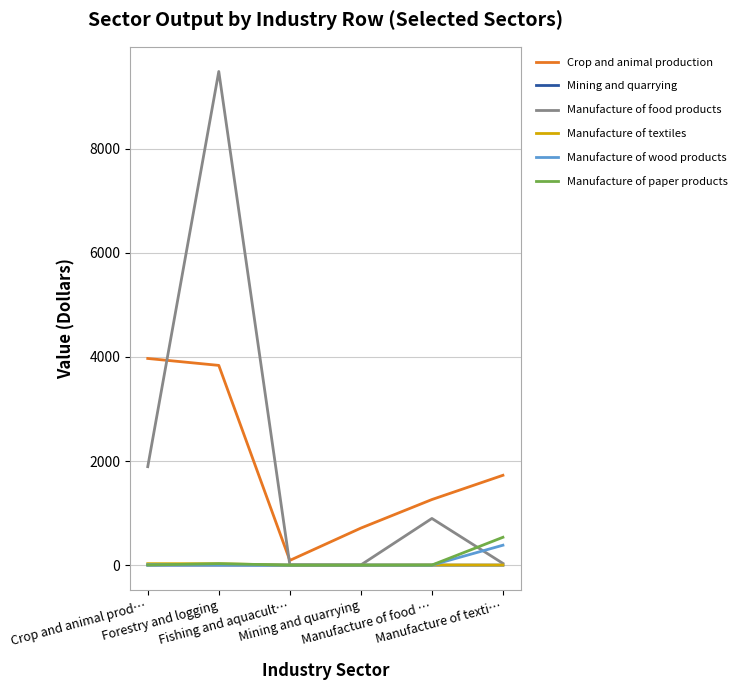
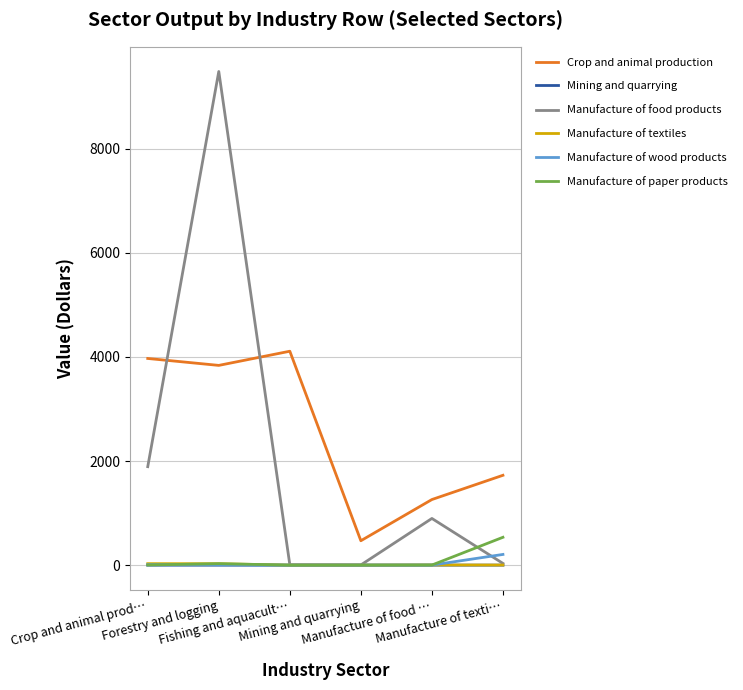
Crop and animal production, Fishing and aquacult…: 100 -> 4100
Crop and animal production, Mining and quarrying: 700 -> 500
Manufacture of wood products, Manufacture of texti…: 400 -> 200
